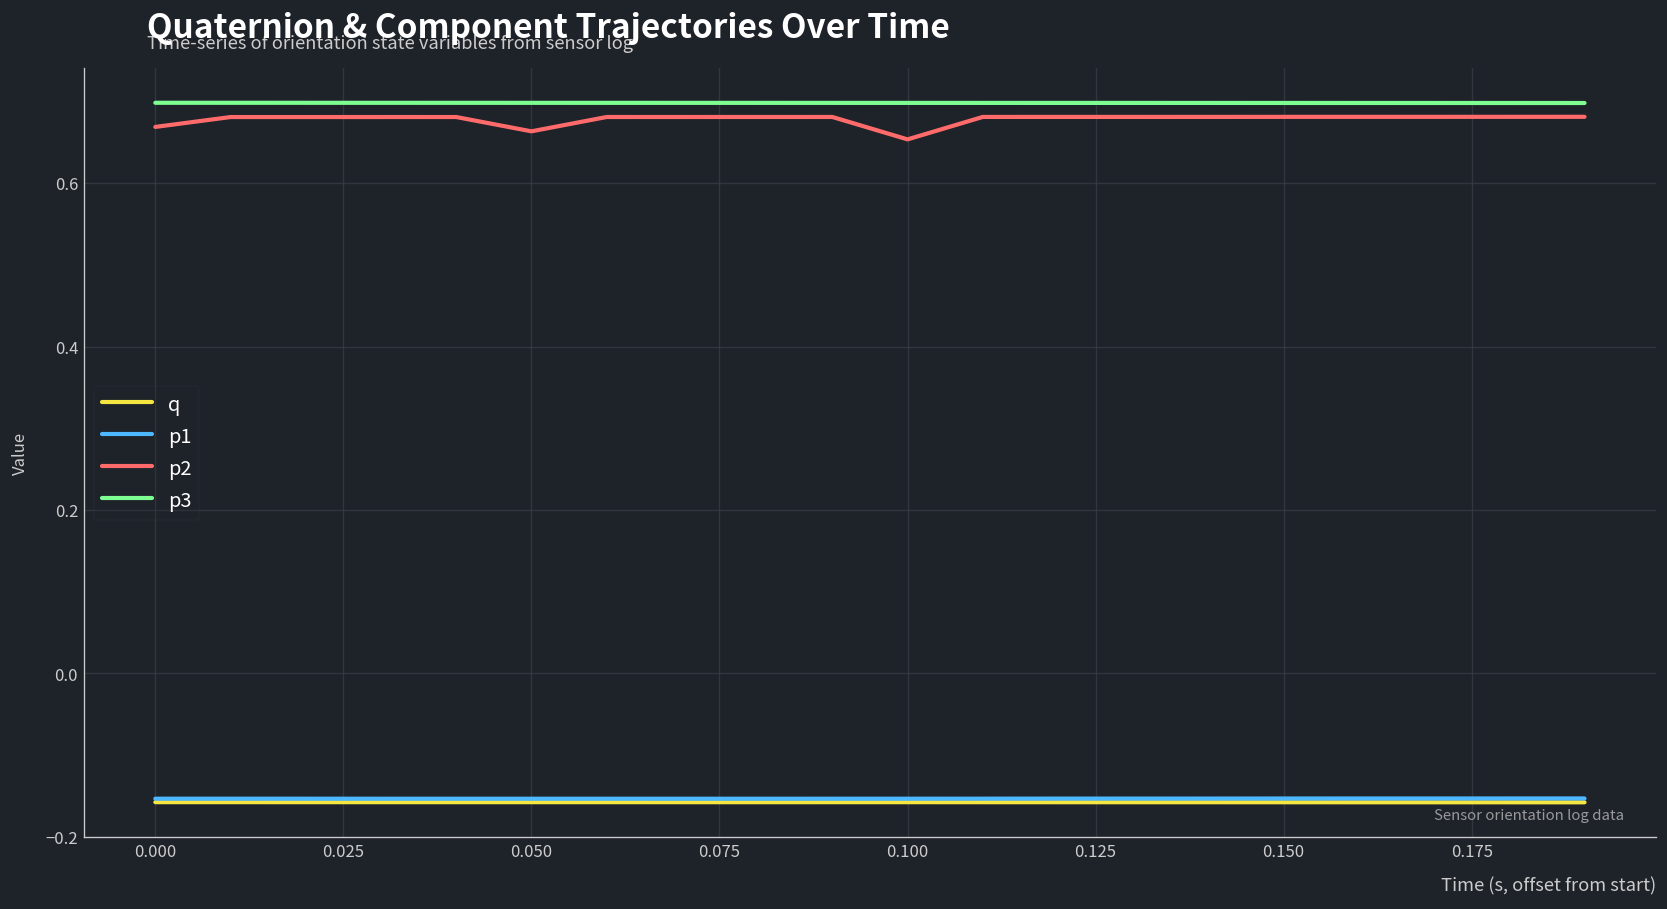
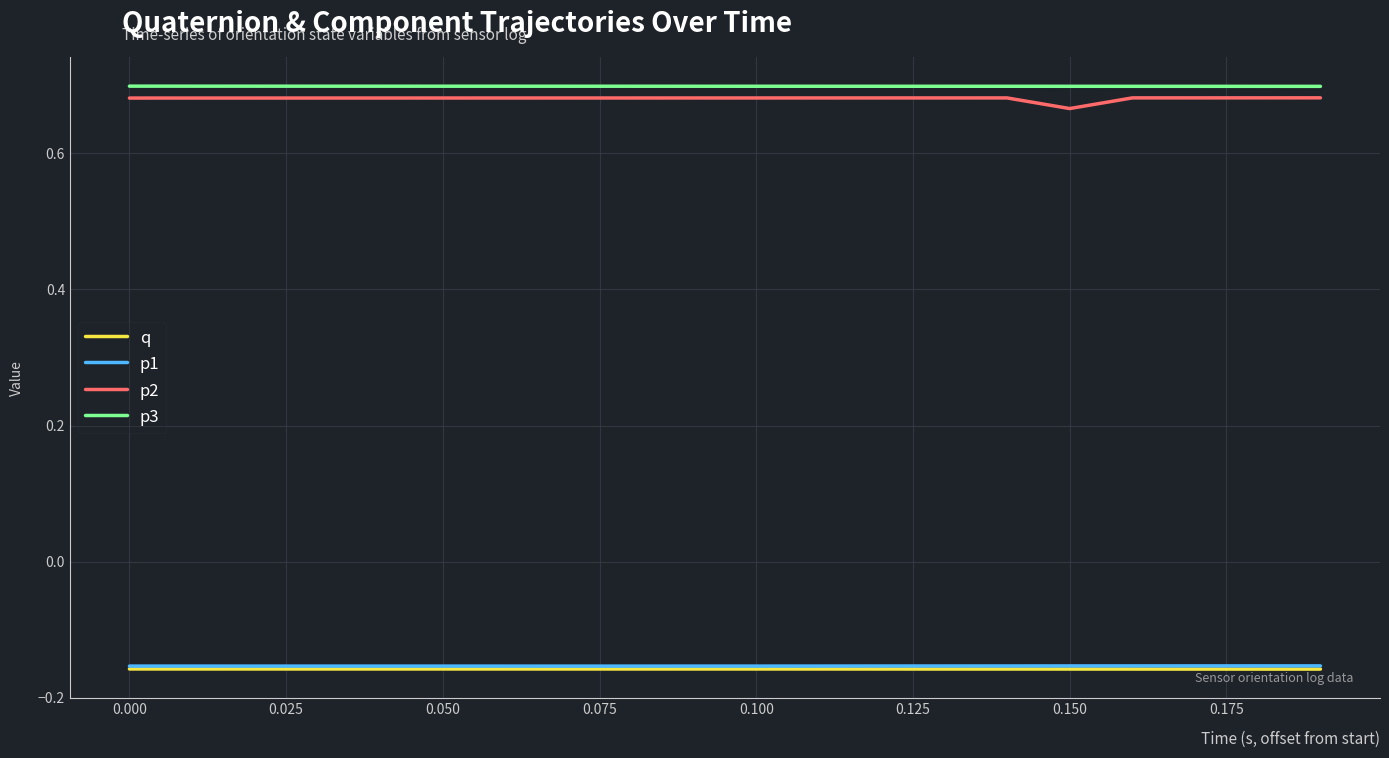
p2, 0.000: 0.67 -> 0.68
p2, 0.050: 0.66 -> 0.68
p2, 0.100: 0.65 -> 0.68
p2, 0.150: 0.68 -> 0.67
